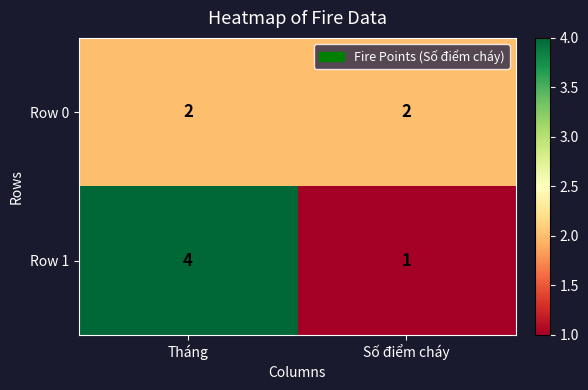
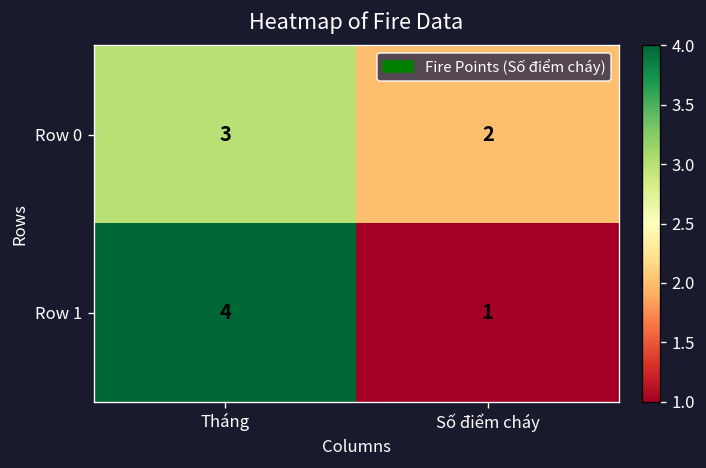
Row 0, Tháng: 2 -> 3
